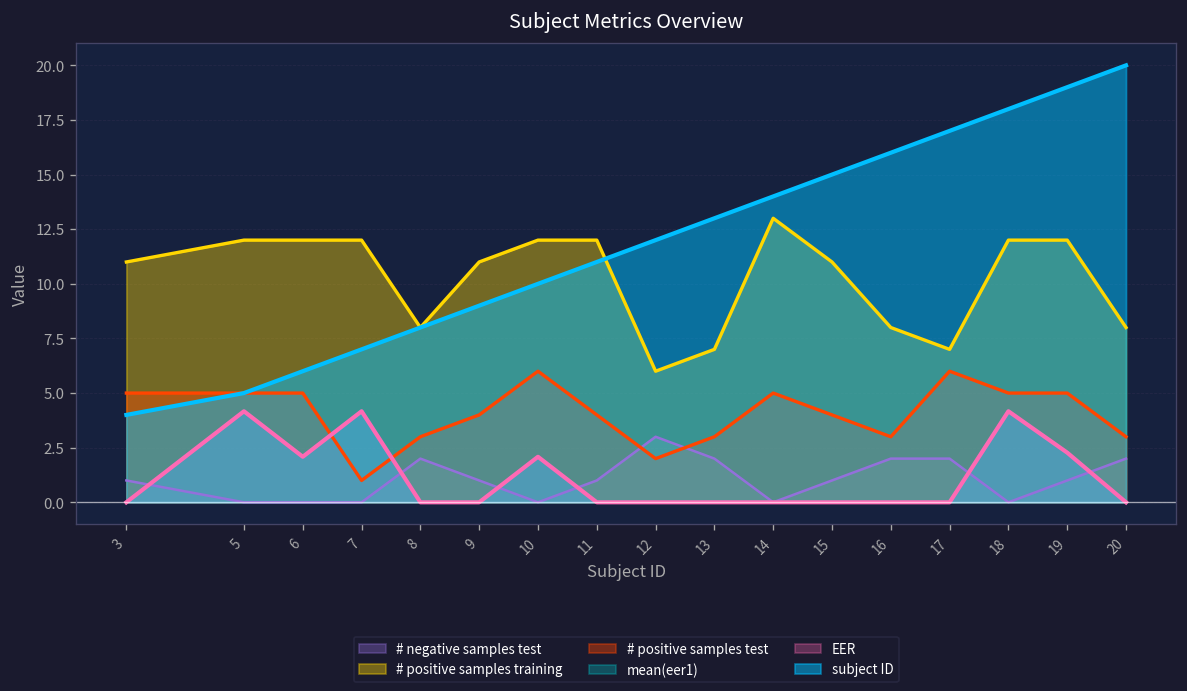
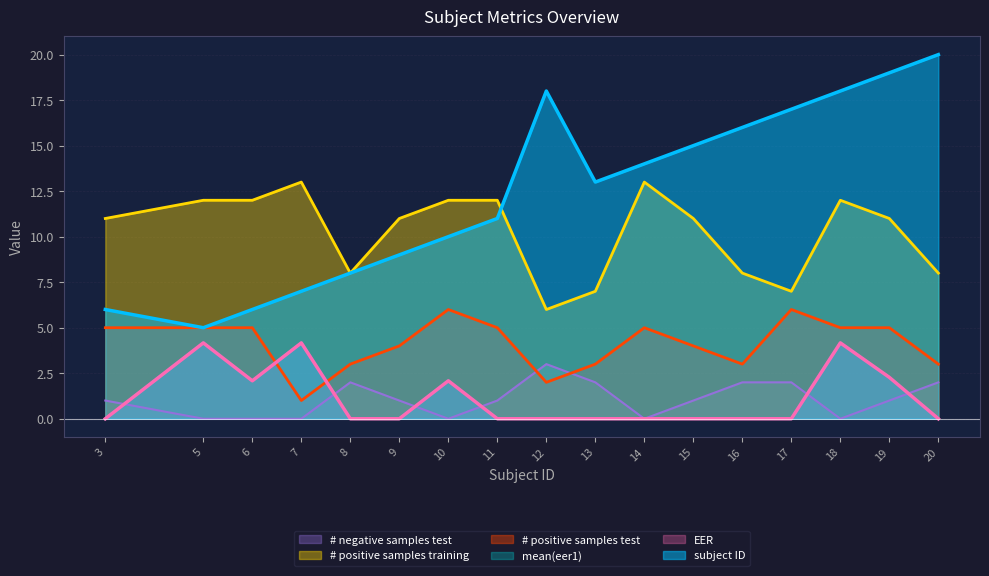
subject ID, 3: 4 -> 6
# positive samples training, 7: 12 -> 13
# positive samples test, 11: 4 -> 5
subject ID, 12: 12 -> 18
# positive samples training, 19: 12 -> 11
